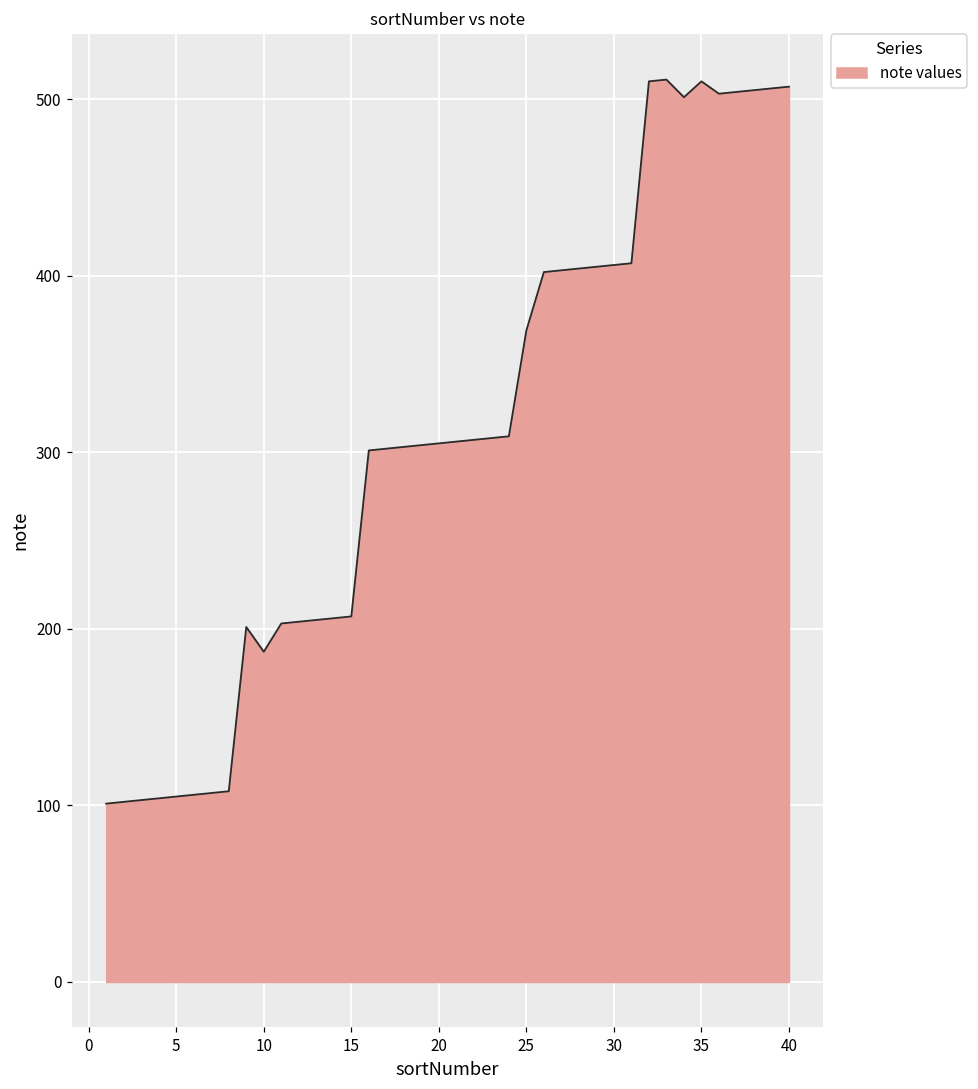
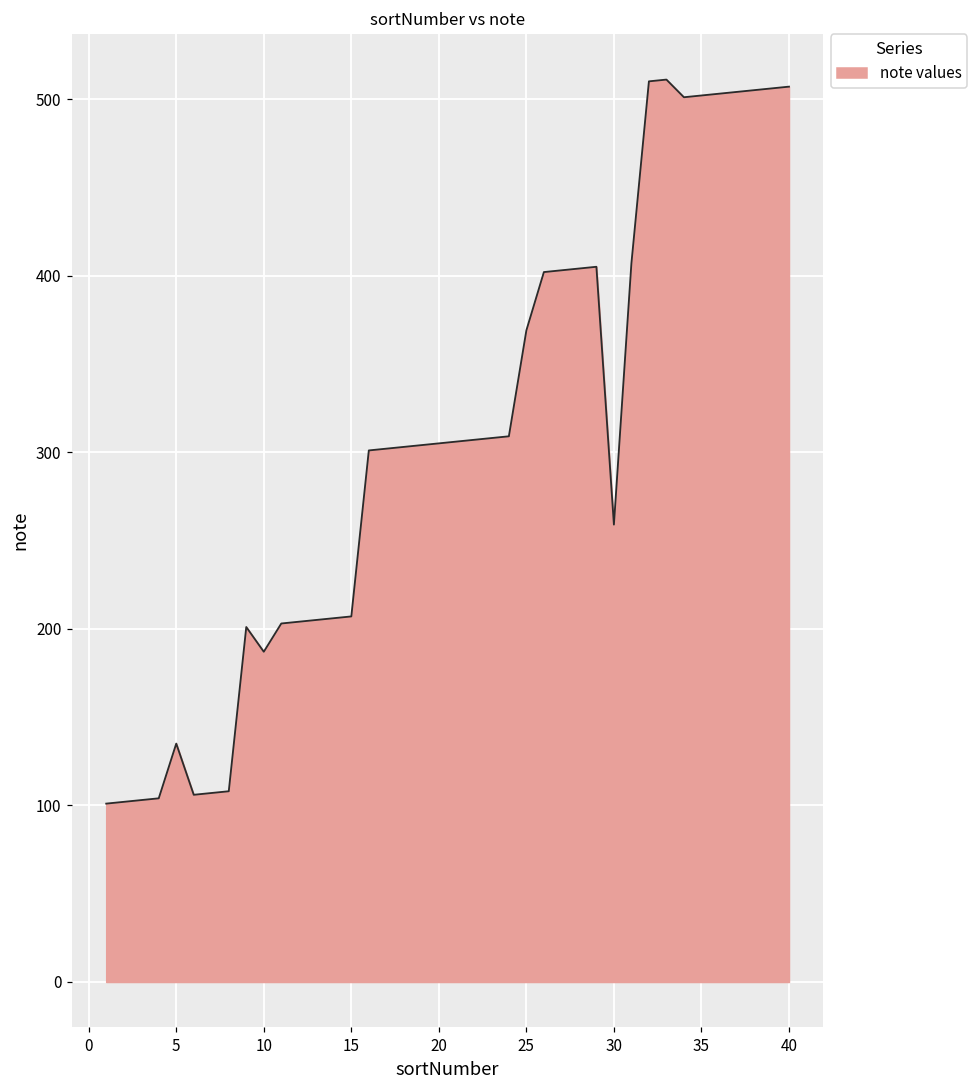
5: 105 -> 135
30: 406 -> 259
35: 510 -> 502
